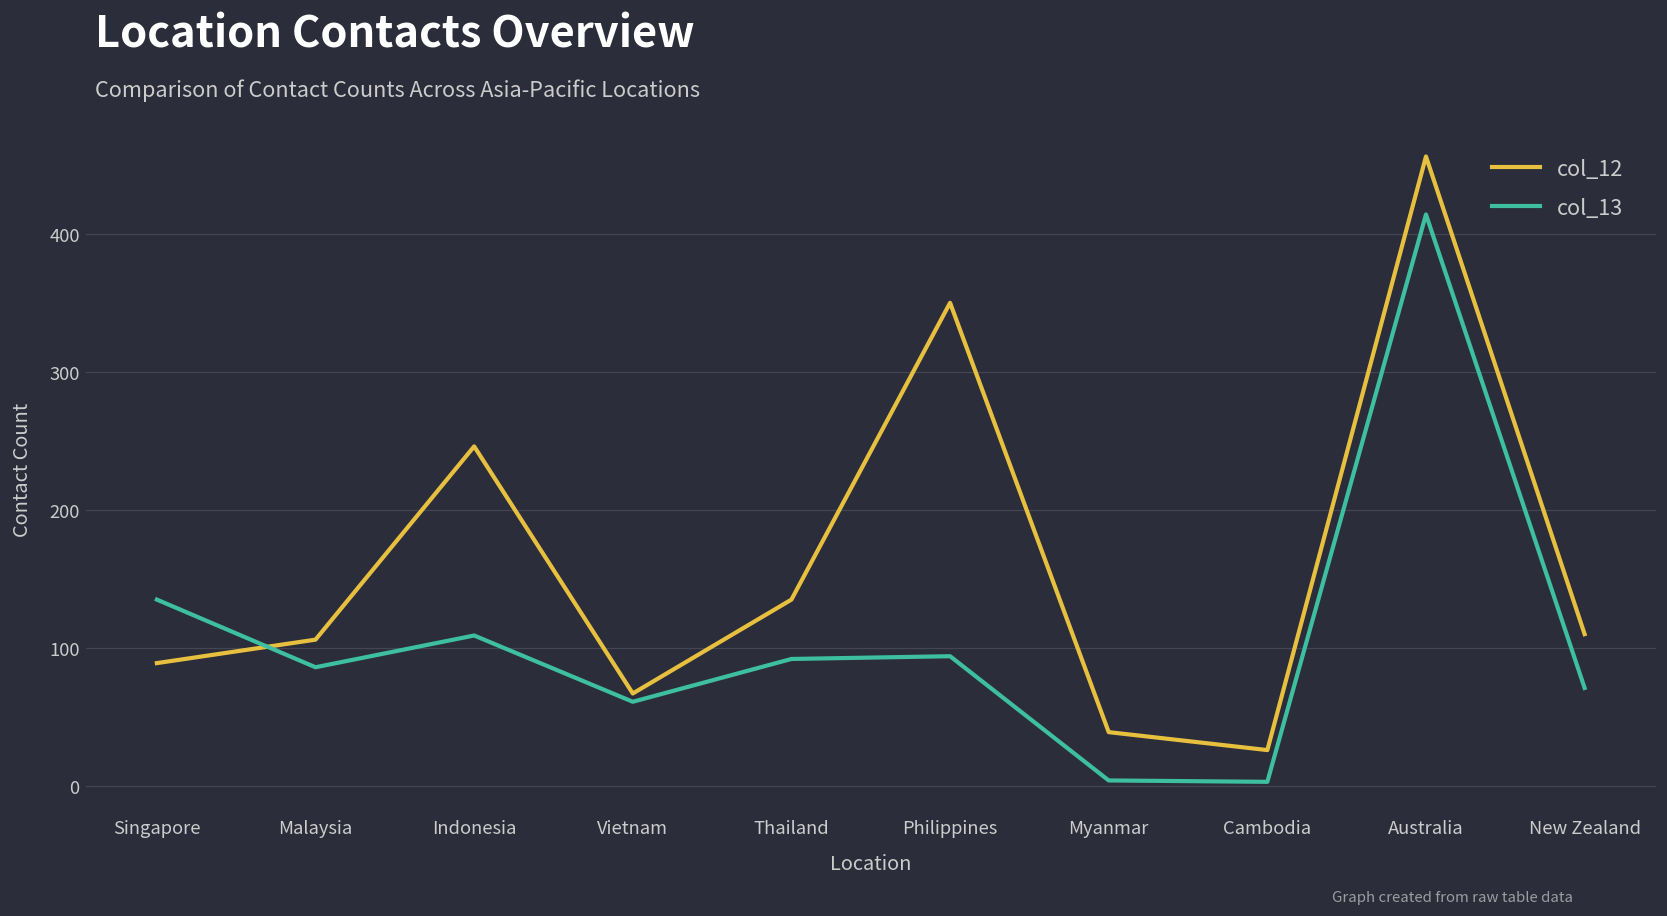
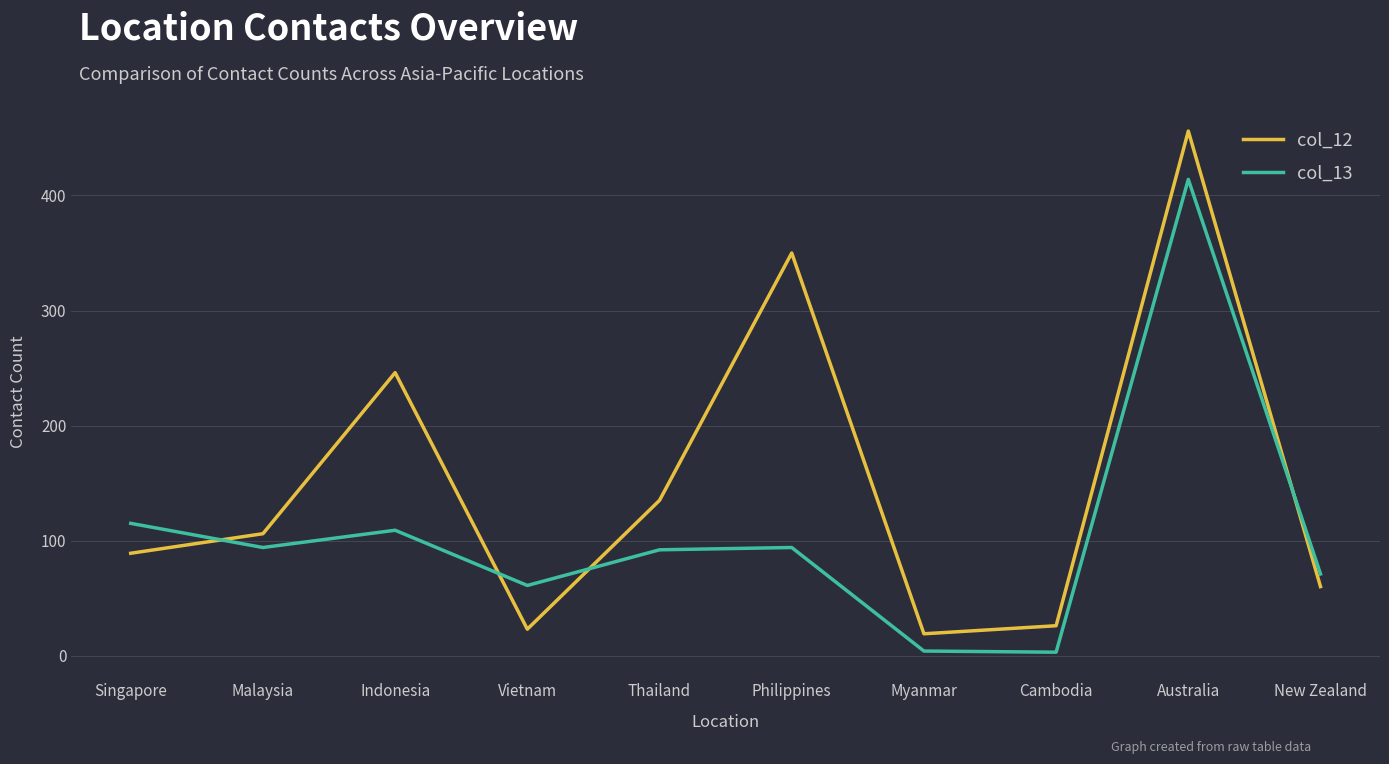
col_13, Singapore: 135 -> 115
col_13, Malaysia: 86 -> 94
col_12, Vietnam: 67 -> 23
col_12, Myanmar: 39 -> 19
col_12, New Zealand: 110 -> 60
